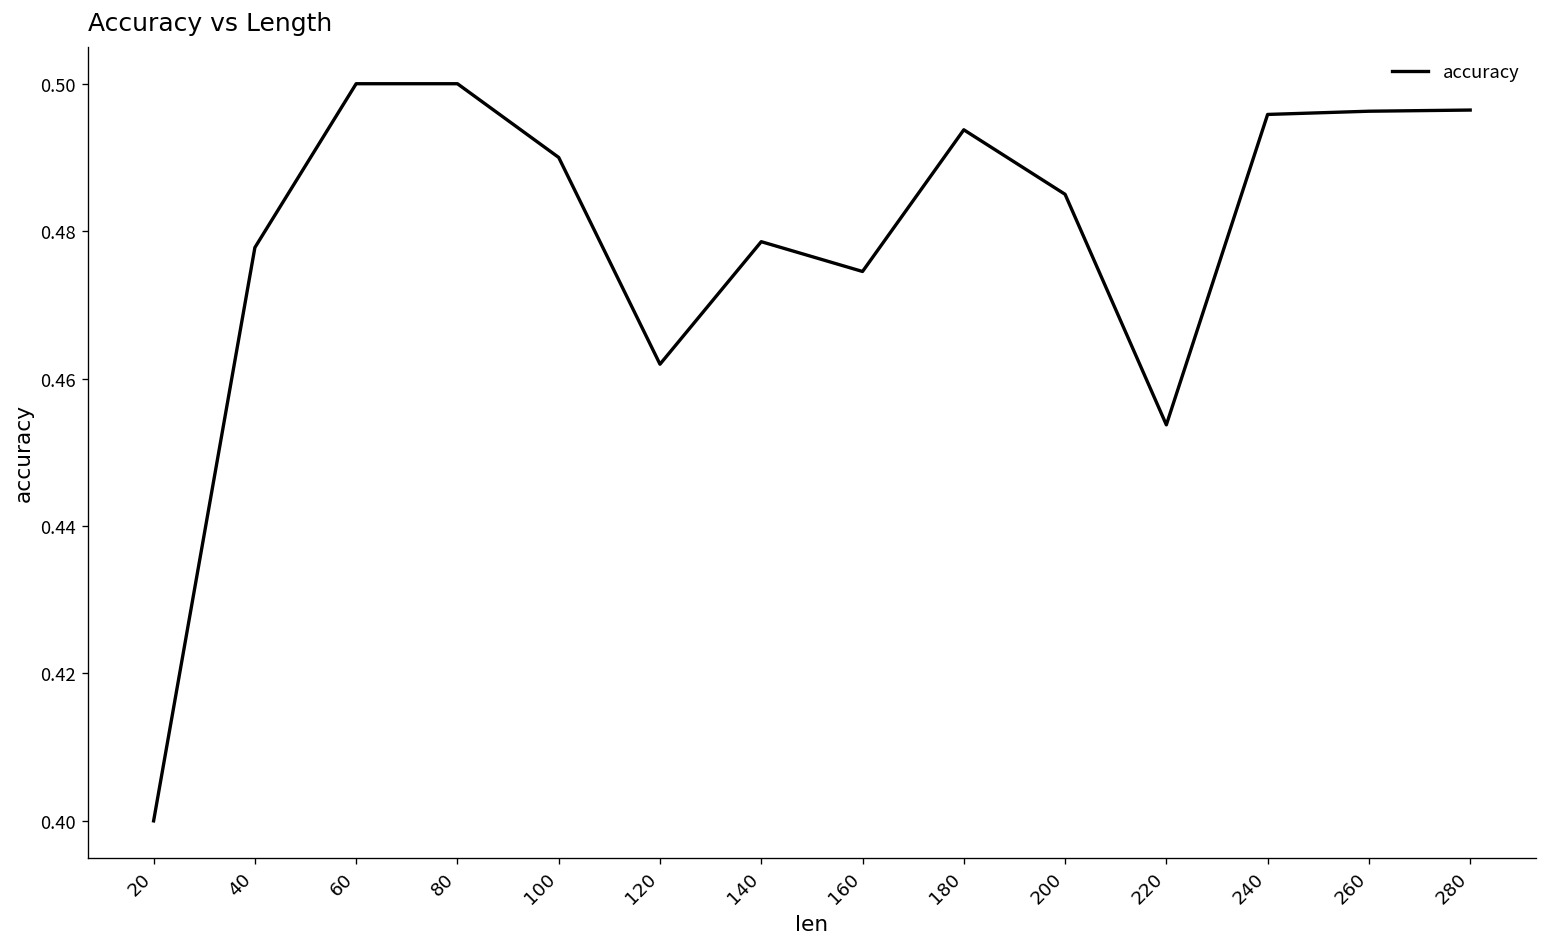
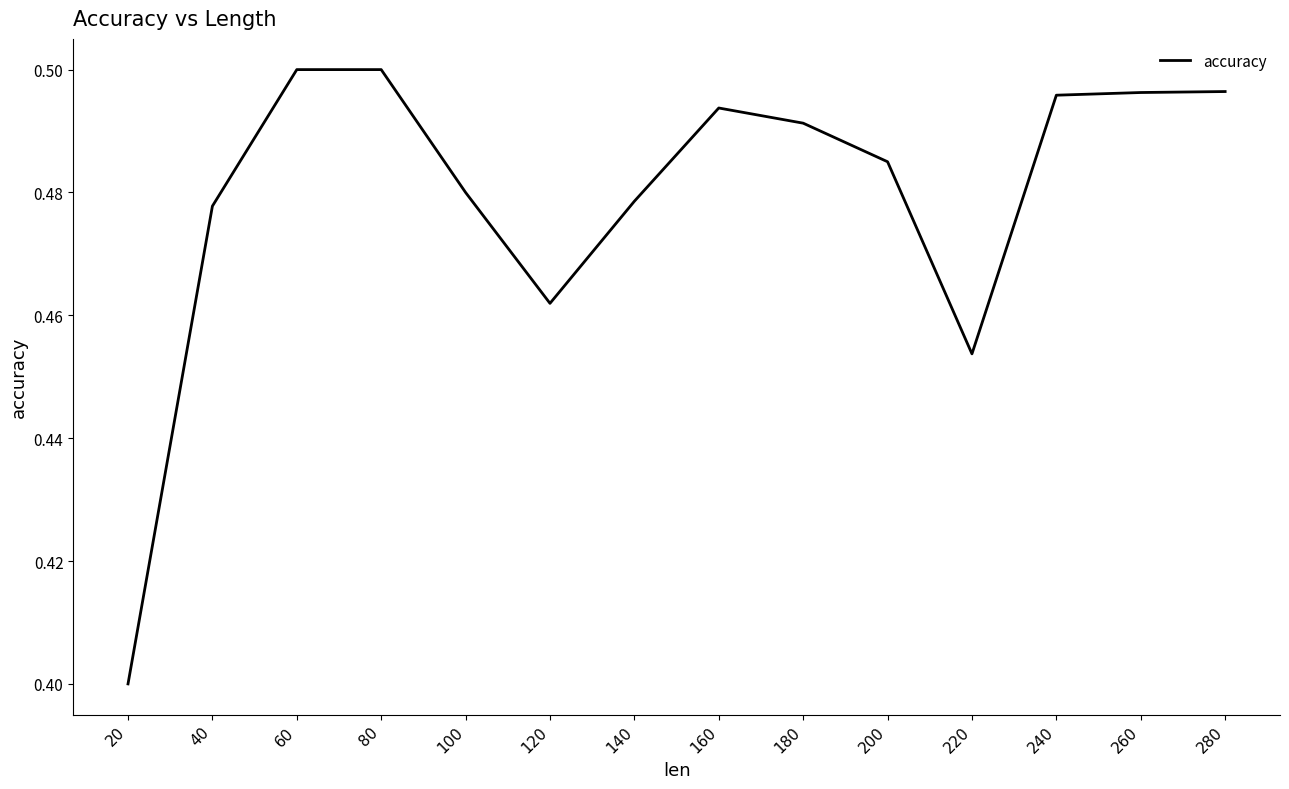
100: 0.49 -> 0.48
160: 0.475 -> 0.494
180: 0.494 -> 0.491
